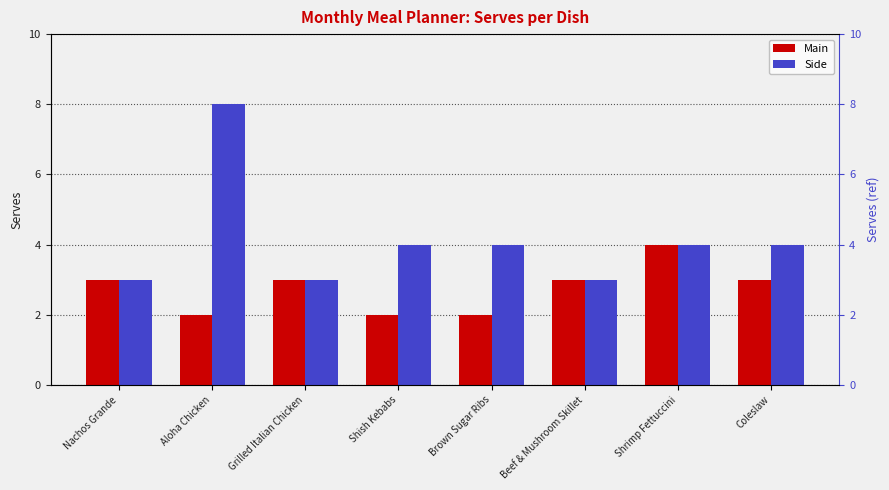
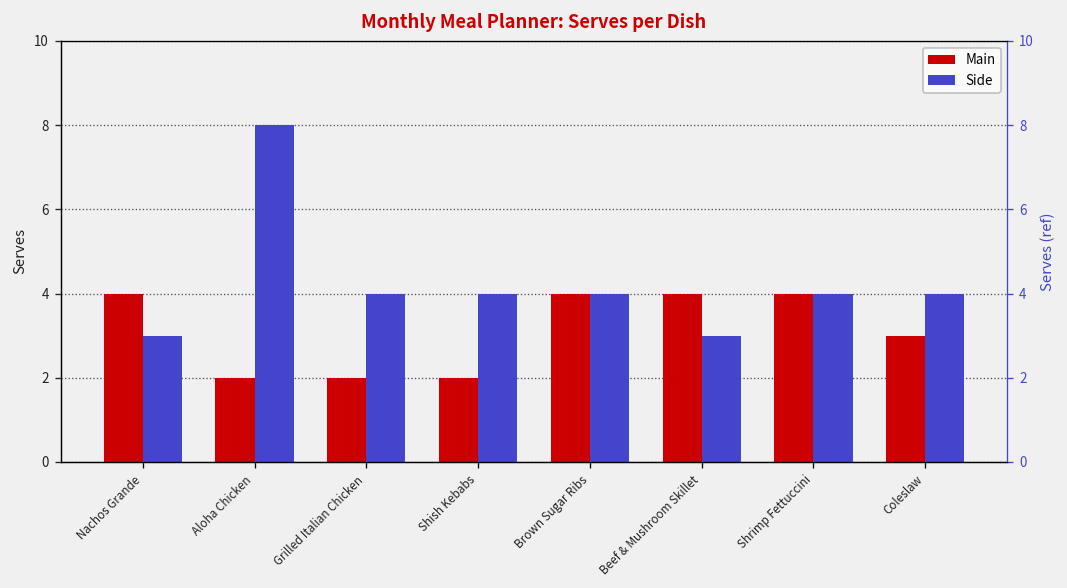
Main, Nachos Grande: 3 -> 4
Main, Grilled Italian Chicken: 3 -> 2
Side, Grilled Italian Chicken: 3 -> 4
Main, Brown Sugar Ribs: 2 -> 4
Main, Beef & Mushroom Skillet: 3 -> 4
